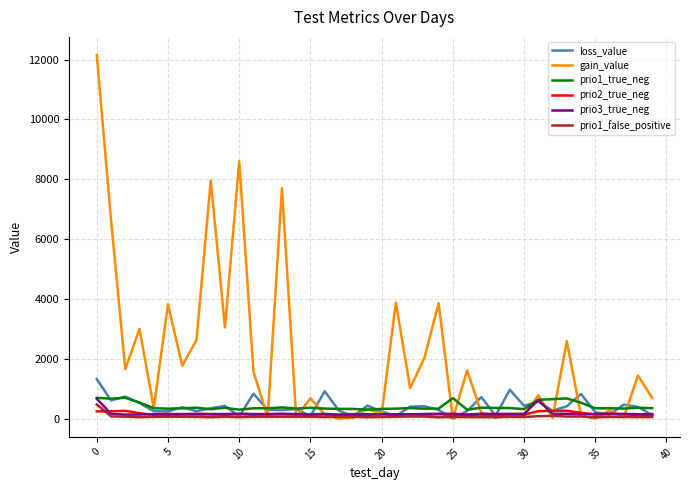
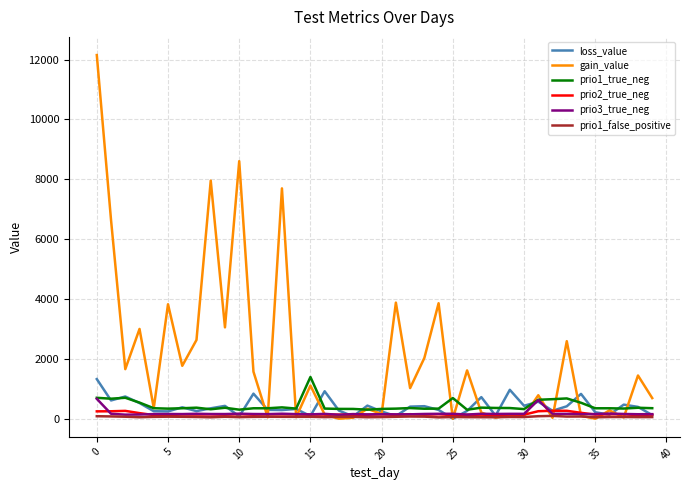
prio1_false_positive, 0: 500 -> 100
gain_value, 15: 700 -> 1100
prio1_true_neg, 15: 400 -> 1400
